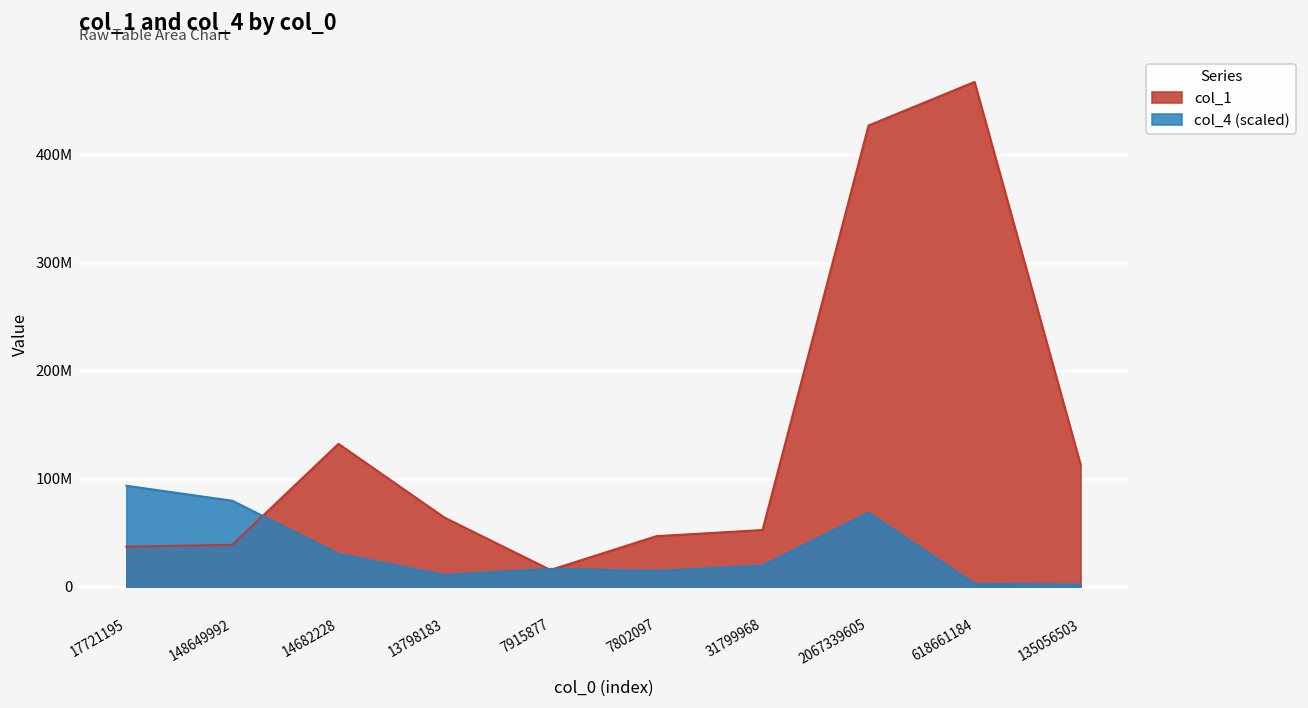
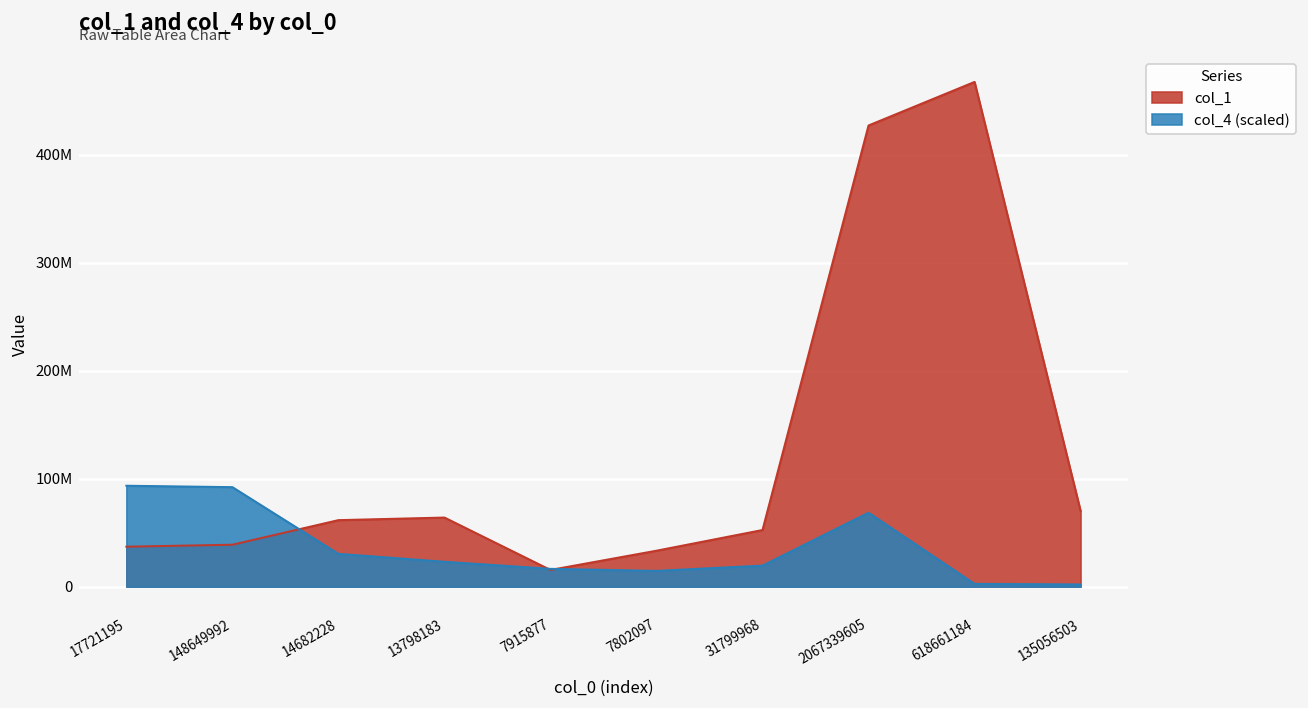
col_4 (scaled), 148649992: 80000000 -> 90000000
col_1, 14682228: 130000000 -> 60000000
col_4 (scaled), 13798183: 10000000 -> 20000000
col_1, 7802097: 50000000 -> 30000000
col_1, 135056503: 110000000 -> 70000000
